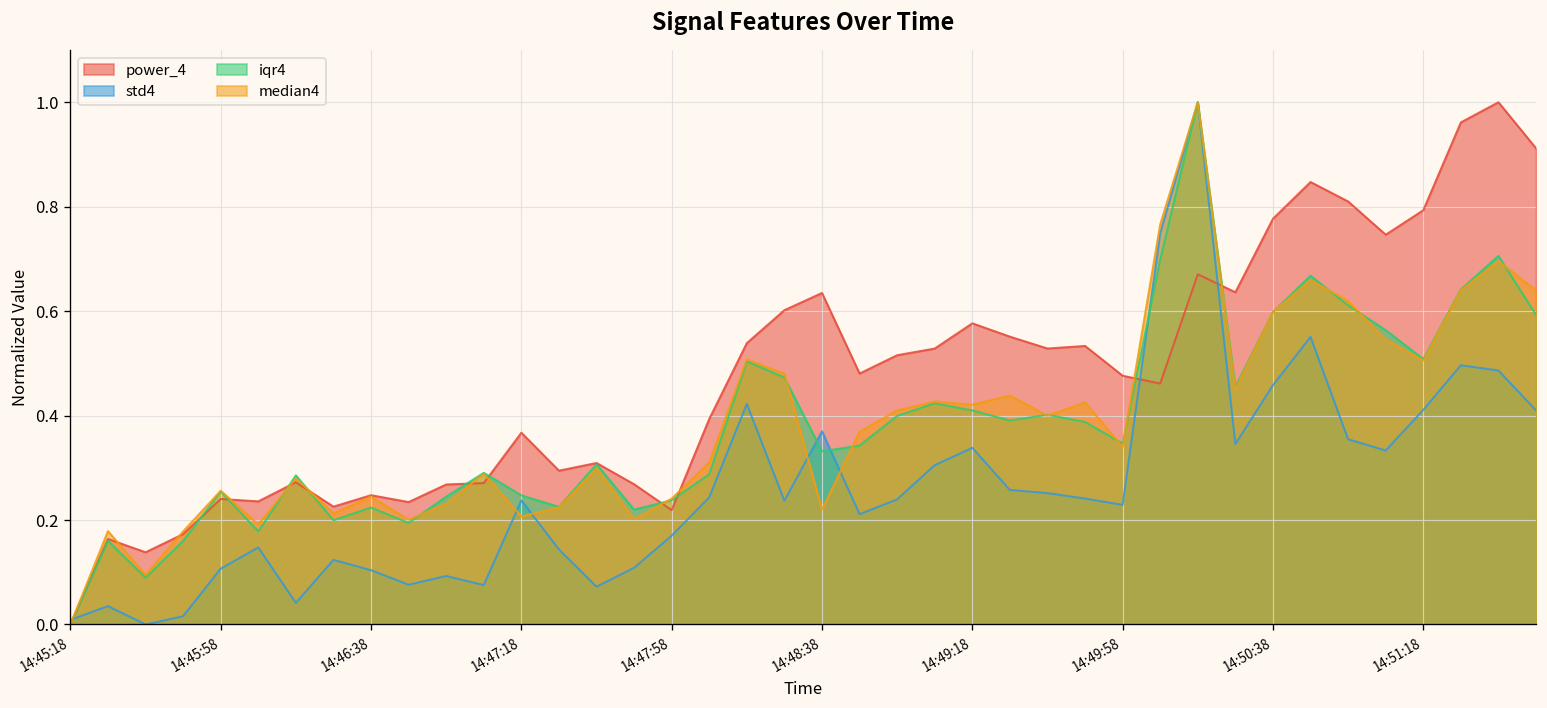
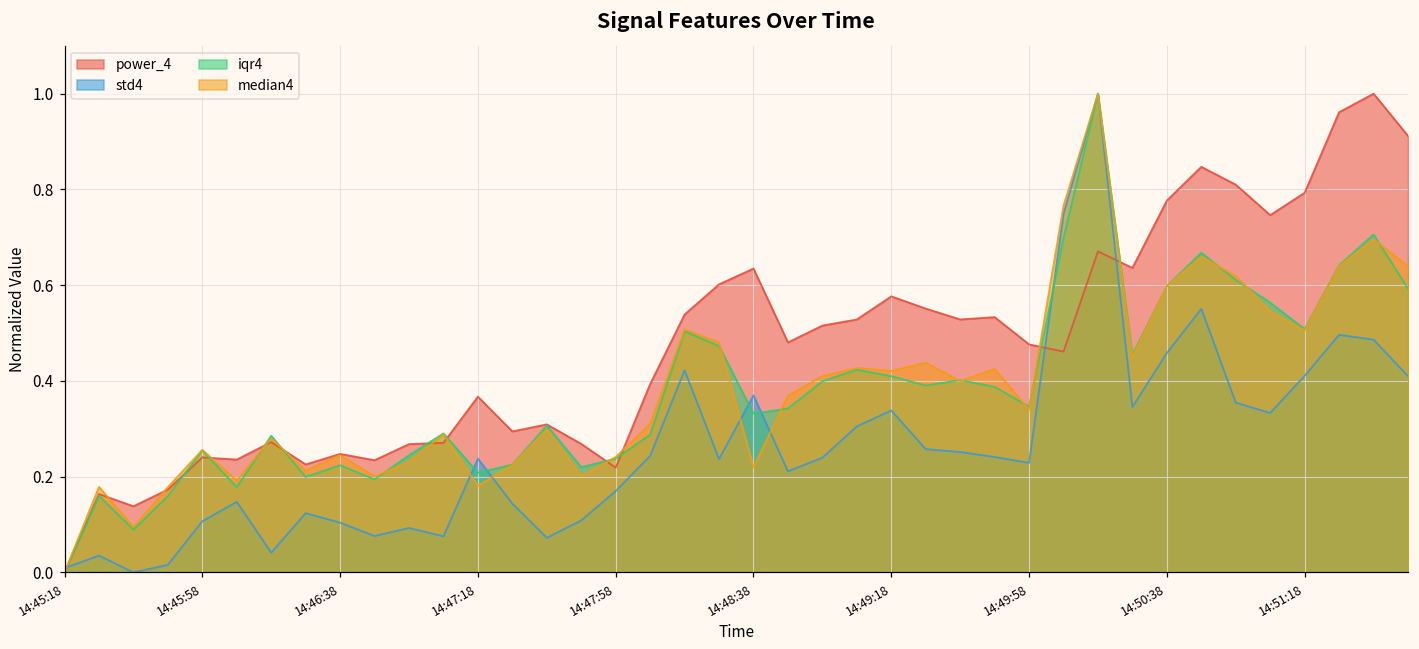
iqr4, 14:47:18: 0.25 -> 0.21
median4, 14:47:18: 0.21 -> 0.18
